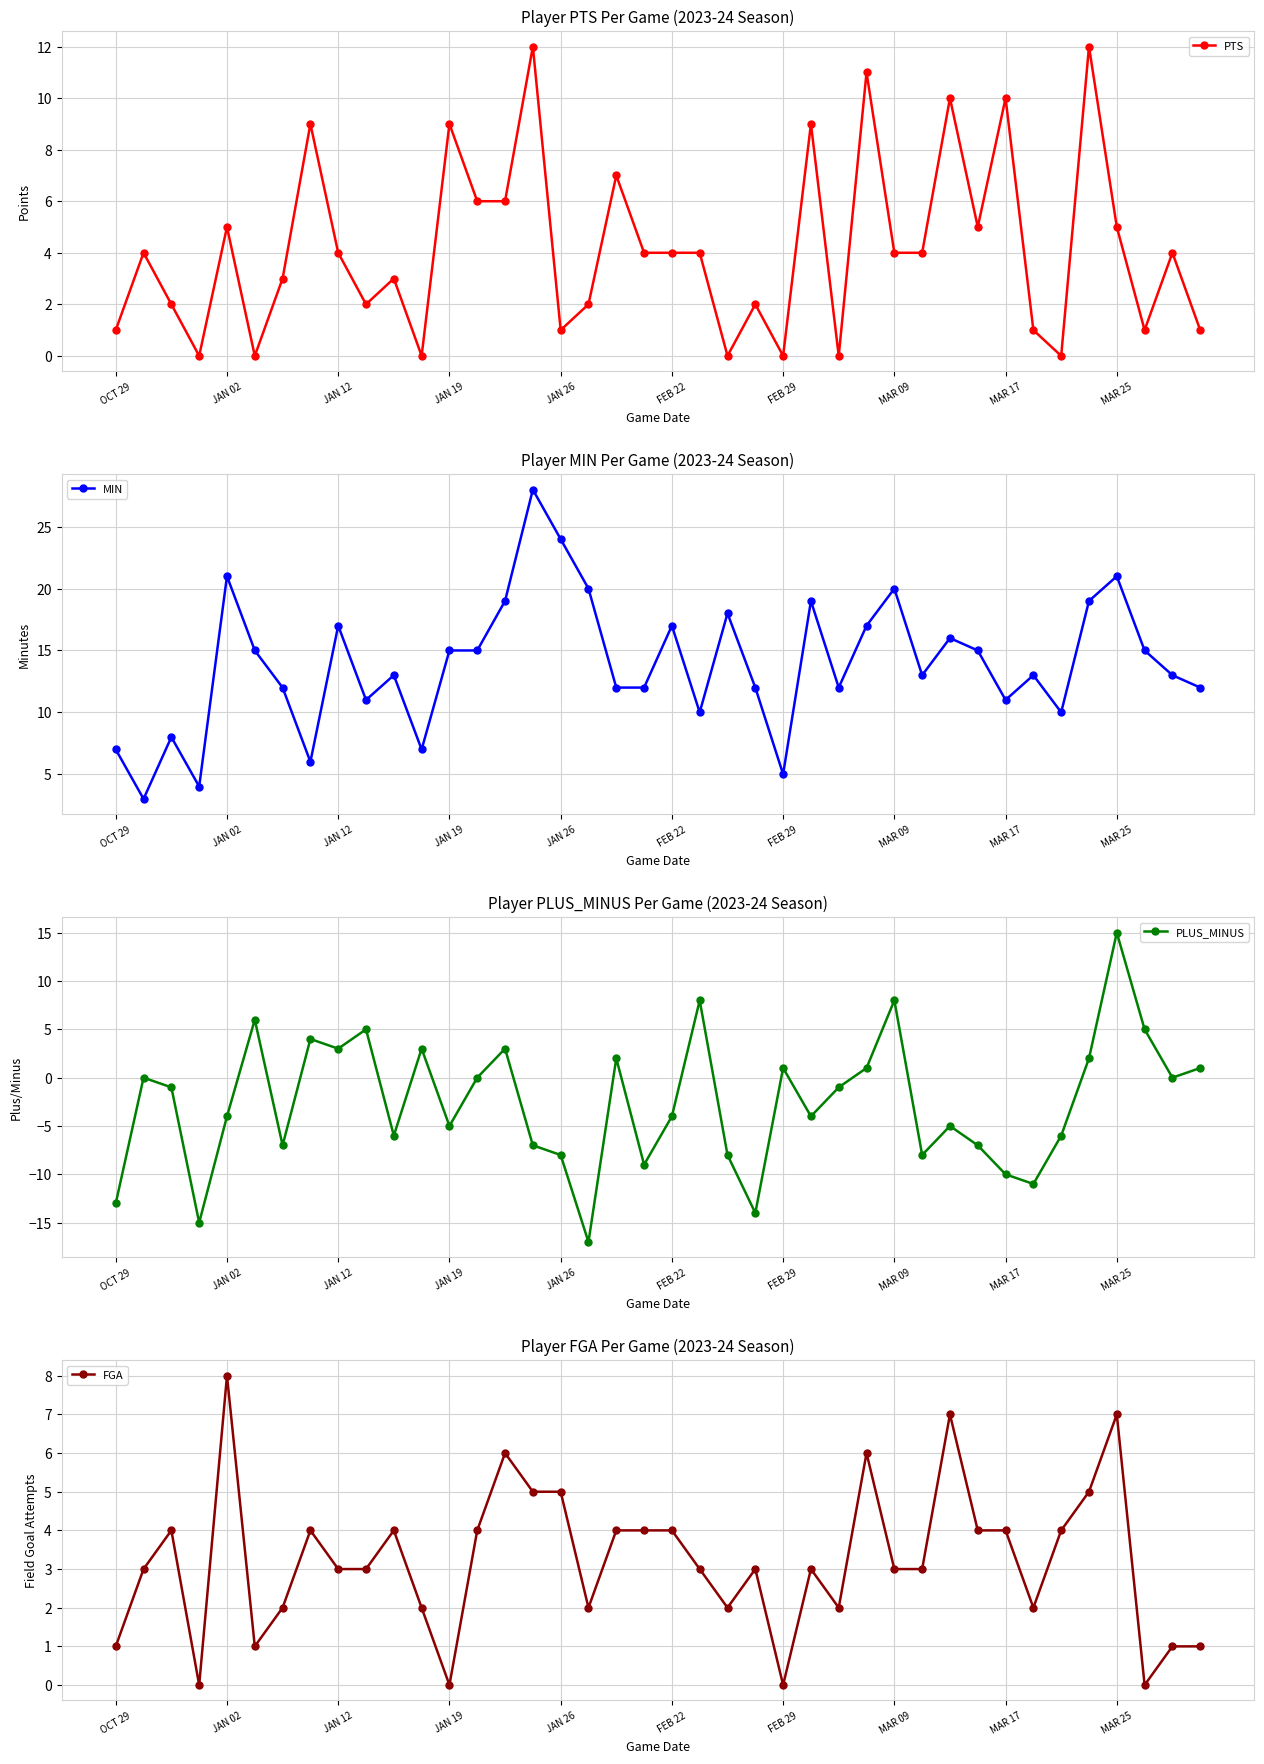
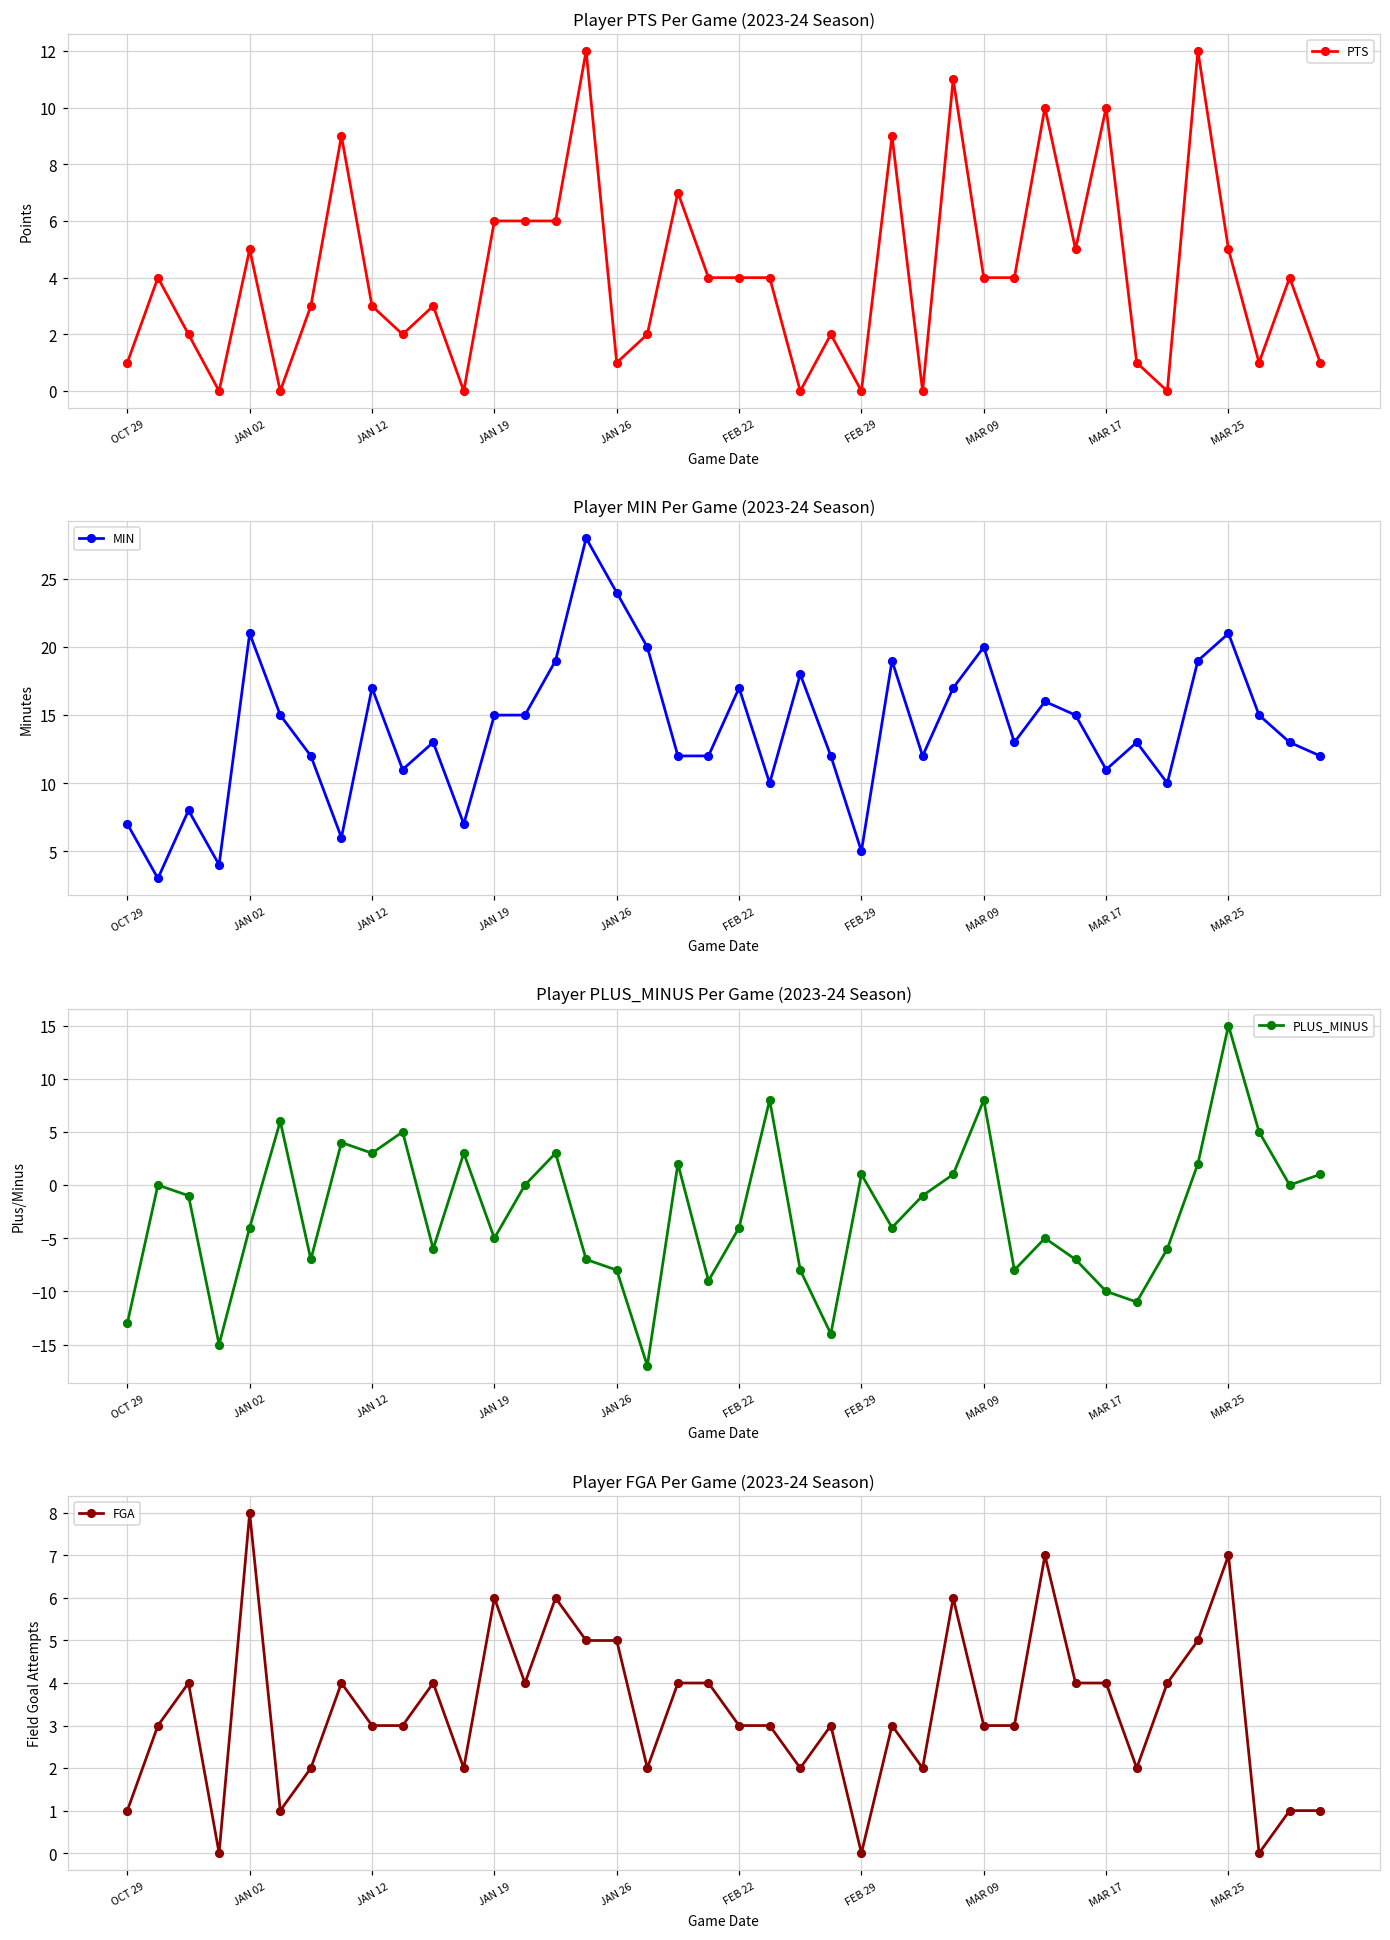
Player PTS Per Game (2023-24 Season), JAN 12: 4 -> 3
Player PTS Per Game (2023-24 Season), JAN 19: 9 -> 6
Player FGA Per Game (2023-24 Season), JAN 19: 0 -> 6
Player FGA Per Game (2023-24 Season), FEB 22: 4 -> 3
